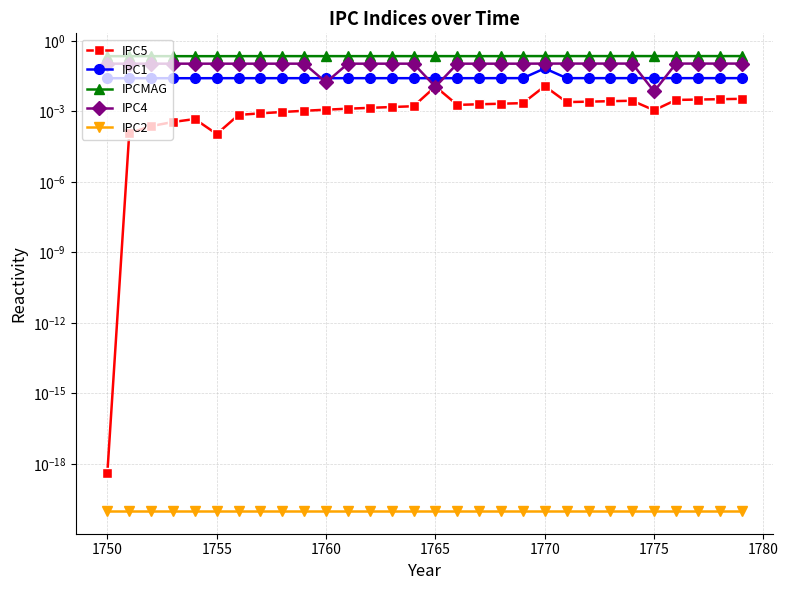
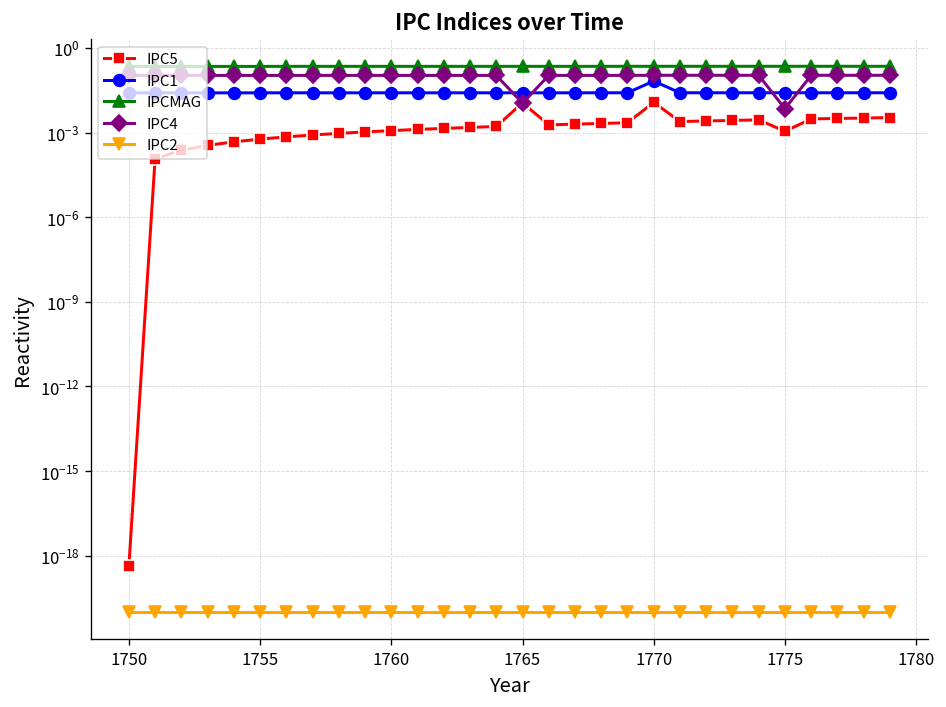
IPC5, 1755: 0.0001 -> 0.0006
IPC4, 1760: 0.02 -> 0.1
